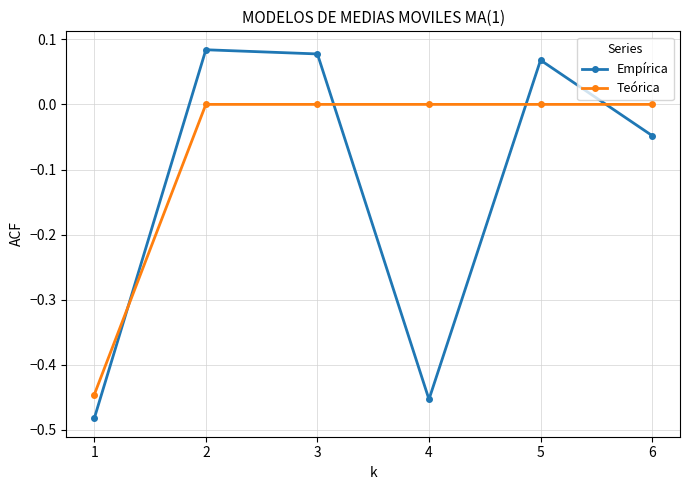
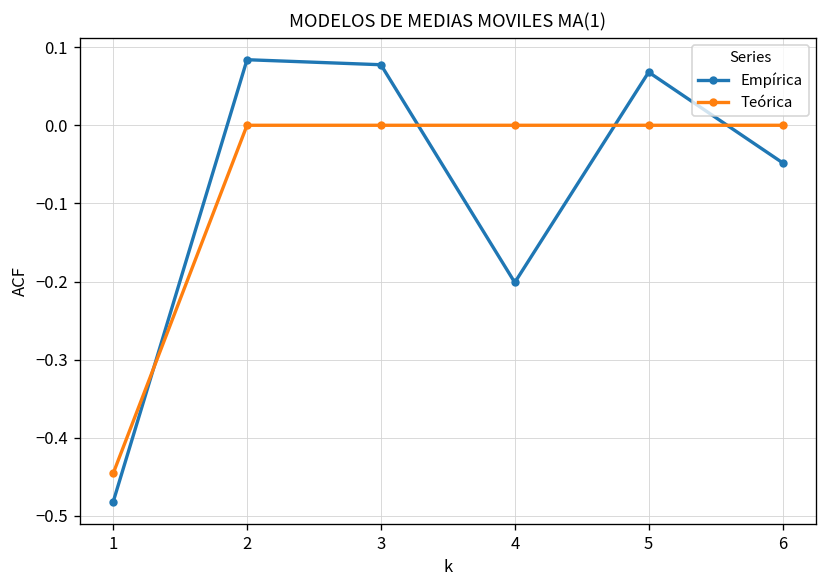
Empírica, 4: -0.45 -> -0.20
